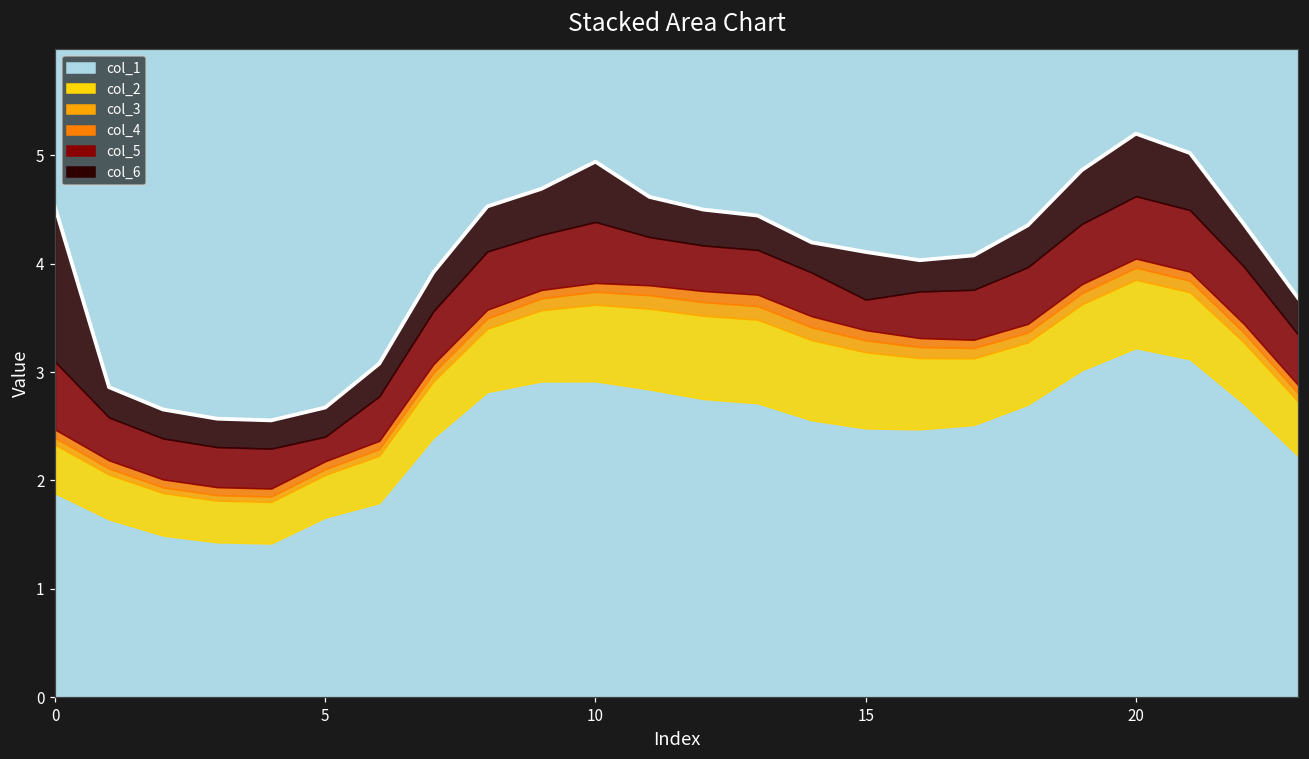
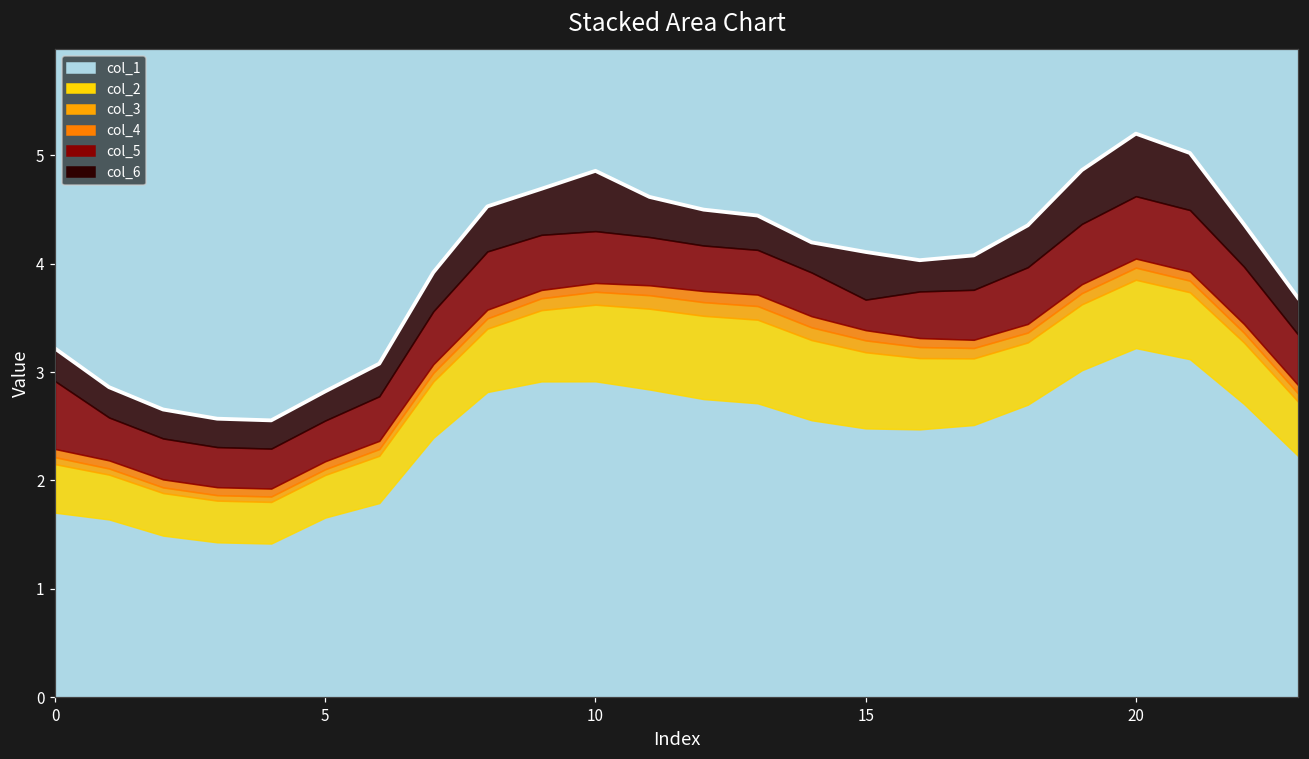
col_1, 0: 1.9 -> 1.7
col_6, 0: 1.4 -> 0.3
col_5, 5: 0.2 -> 0.4
col_5, 10: 0.6 -> 0.5
